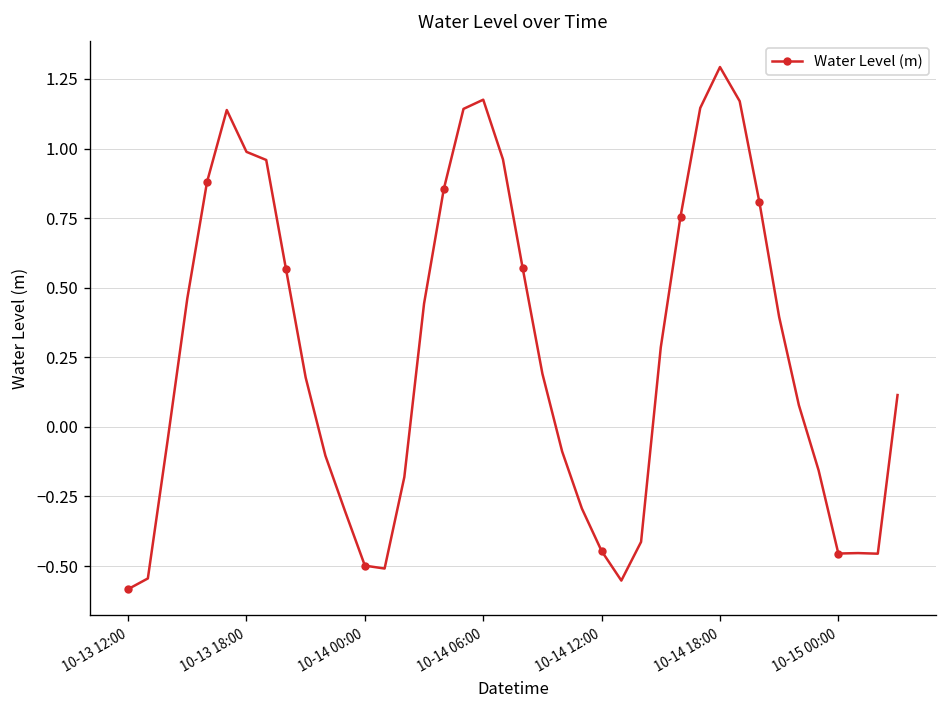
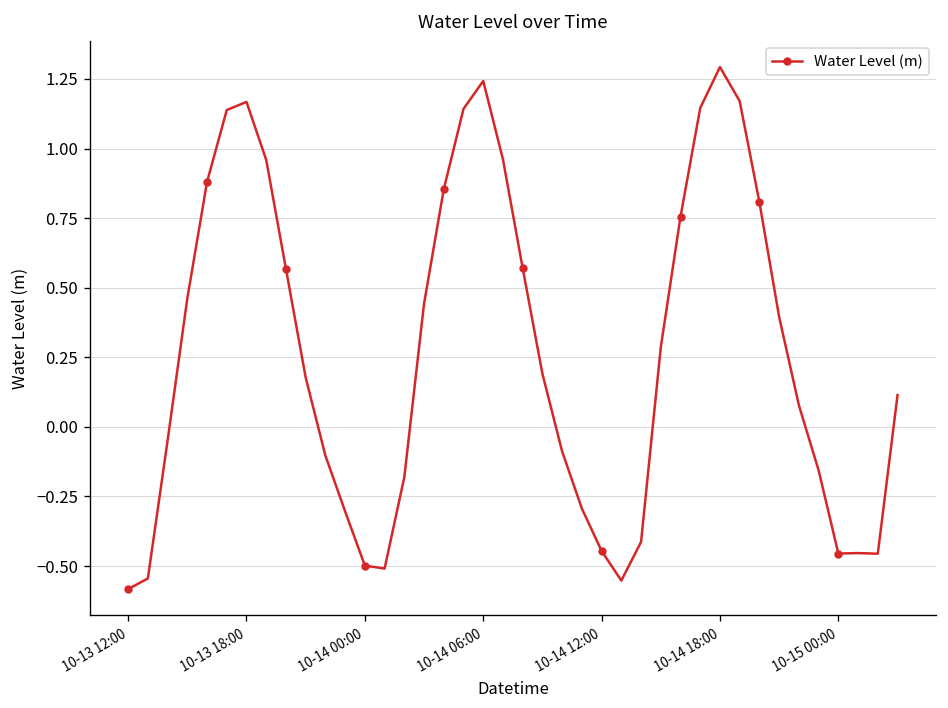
10-13 18:00: 0.99 -> 1.17
10-14 06:00: 1.18 -> 1.24
